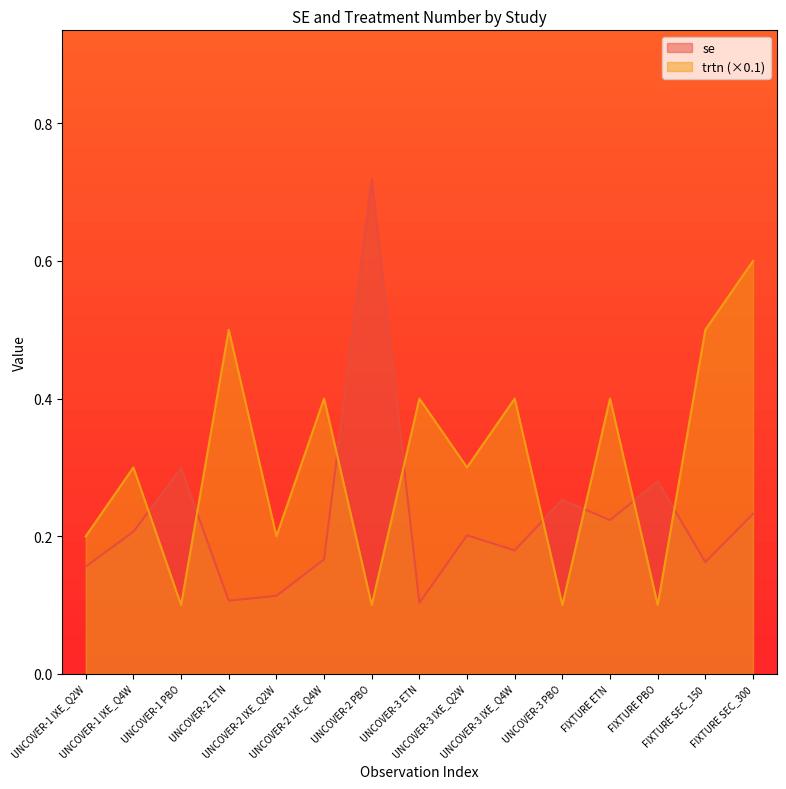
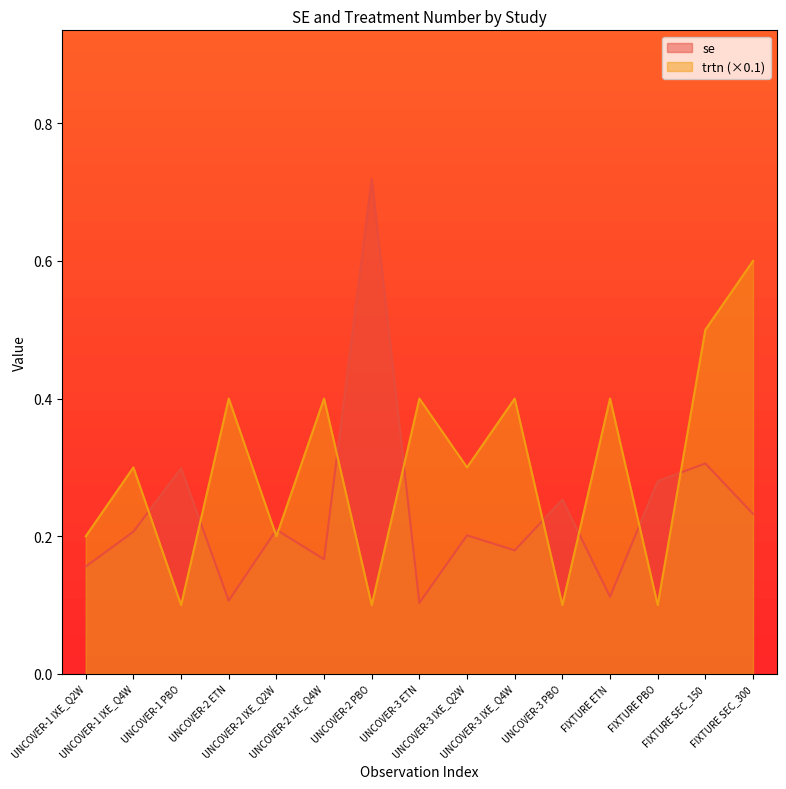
trtn (×0.1), UNCOVER-2 ETN: 0.50 -> 0.40
se, UNCOVER-2 IXE_Q2W: 0.11 -> 0.21
se, FIXTURE ETN: 0.22 -> 0.11
se, FIXTURE SEC_150: 0.16 -> 0.31
